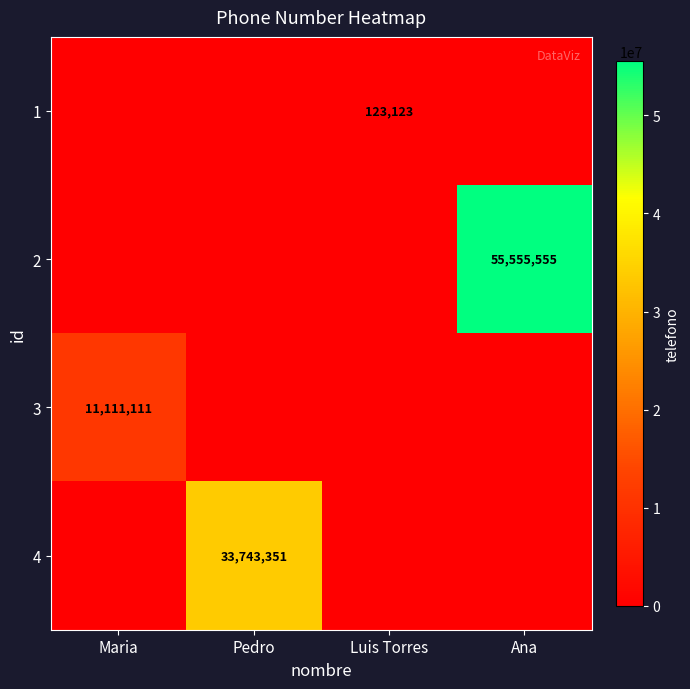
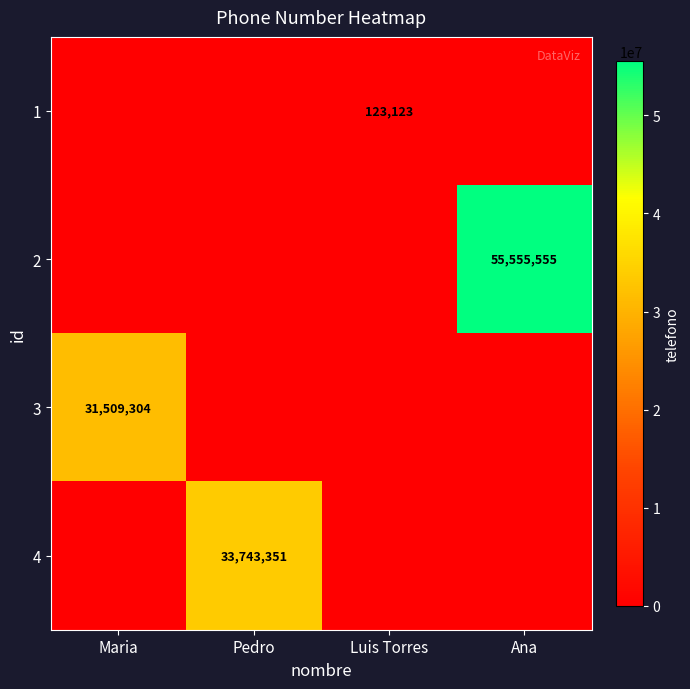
3, Maria: 11,111,111 -> 31,509,304
